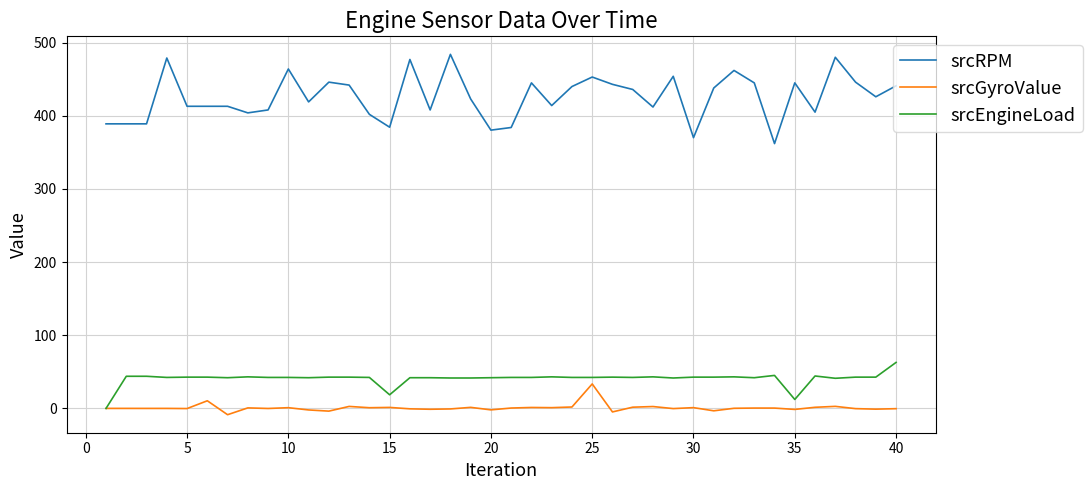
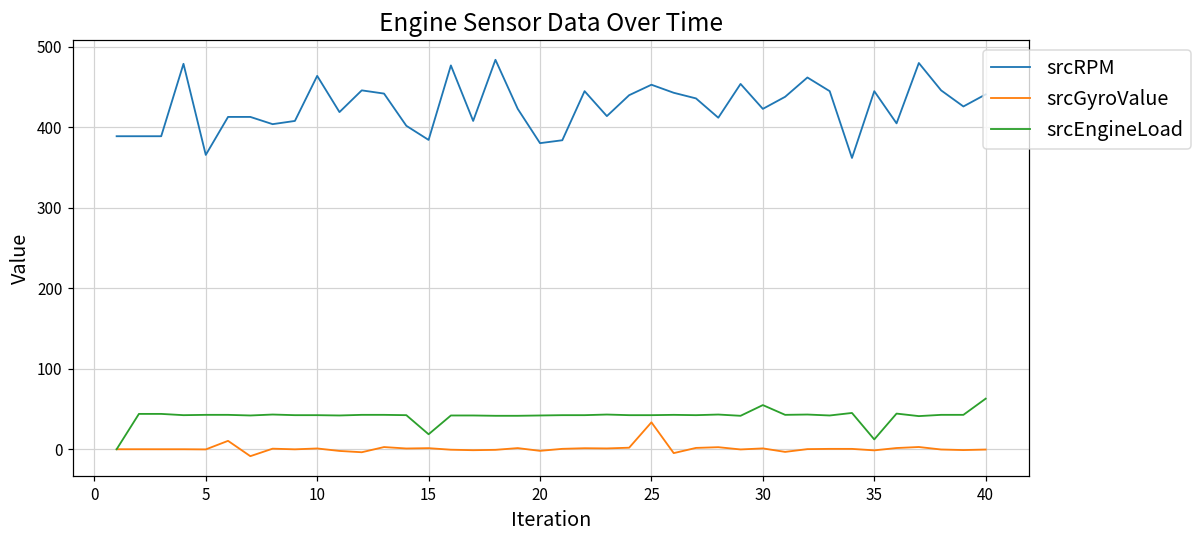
srcRPM, 5: 410 -> 370
srcRPM, 30: 370 -> 420
srcEngineLoad, 30: 40 -> 50
